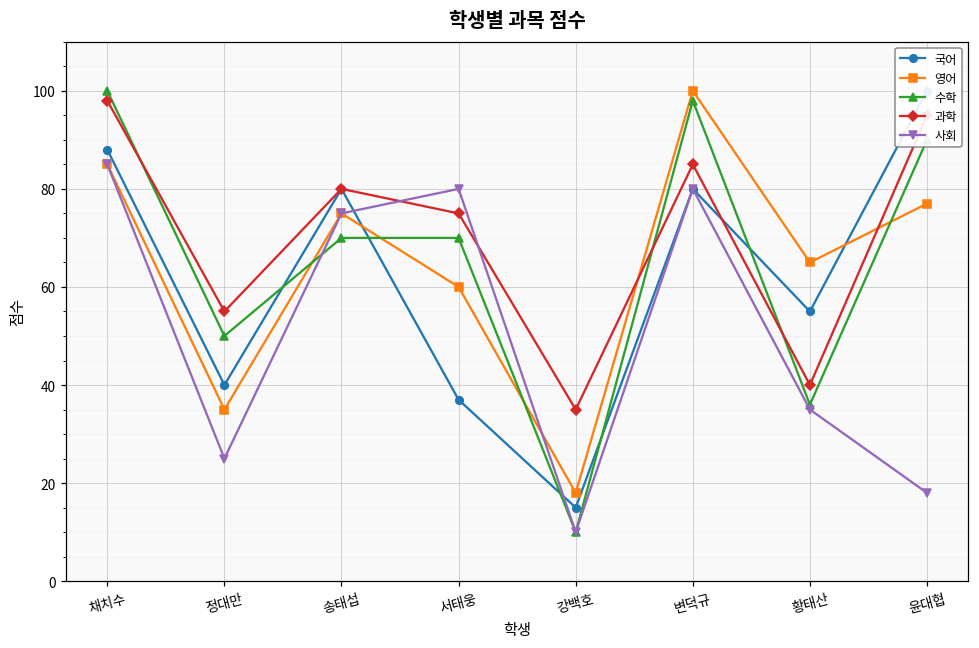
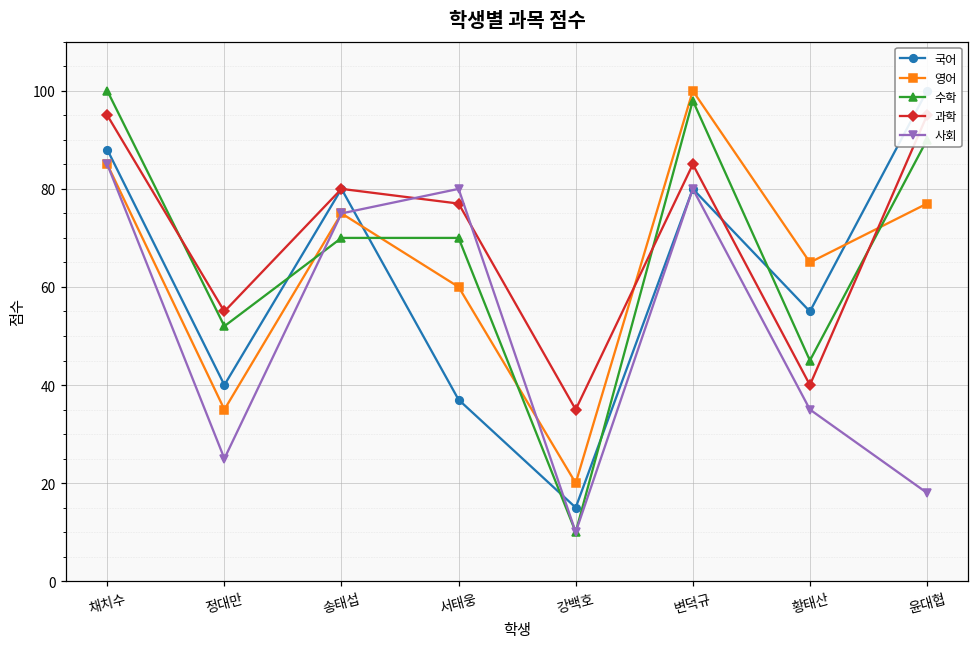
과학, 채치수: 98 -> 95
수학, 정대만: 50 -> 52
과학, 서태웅: 75 -> 77
영어, 강백호: 18 -> 20
수학, 황태산: 36 -> 45
